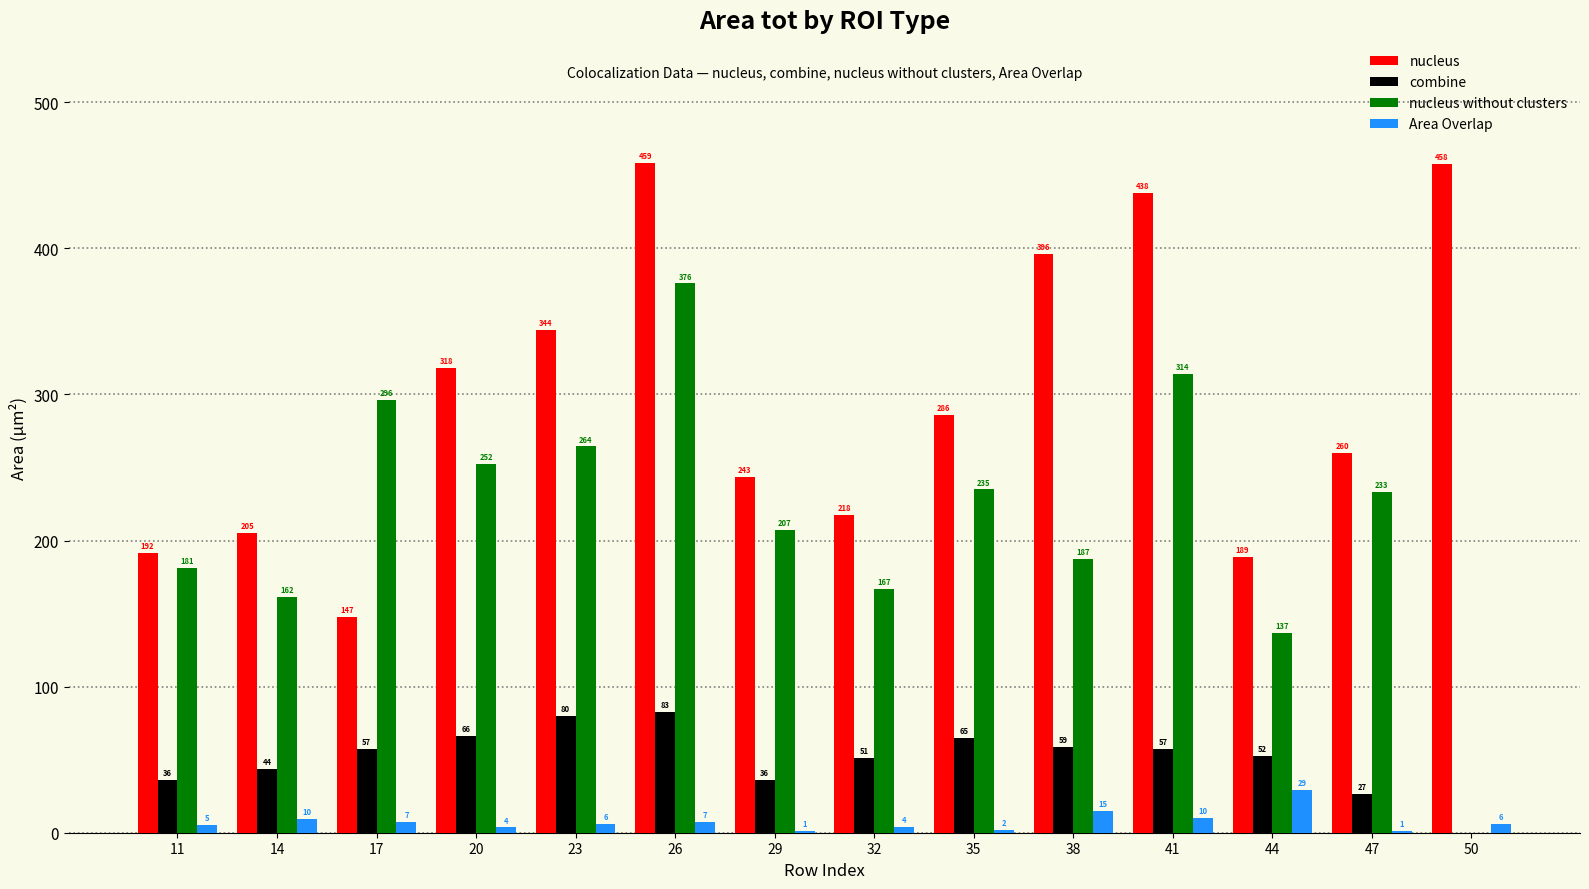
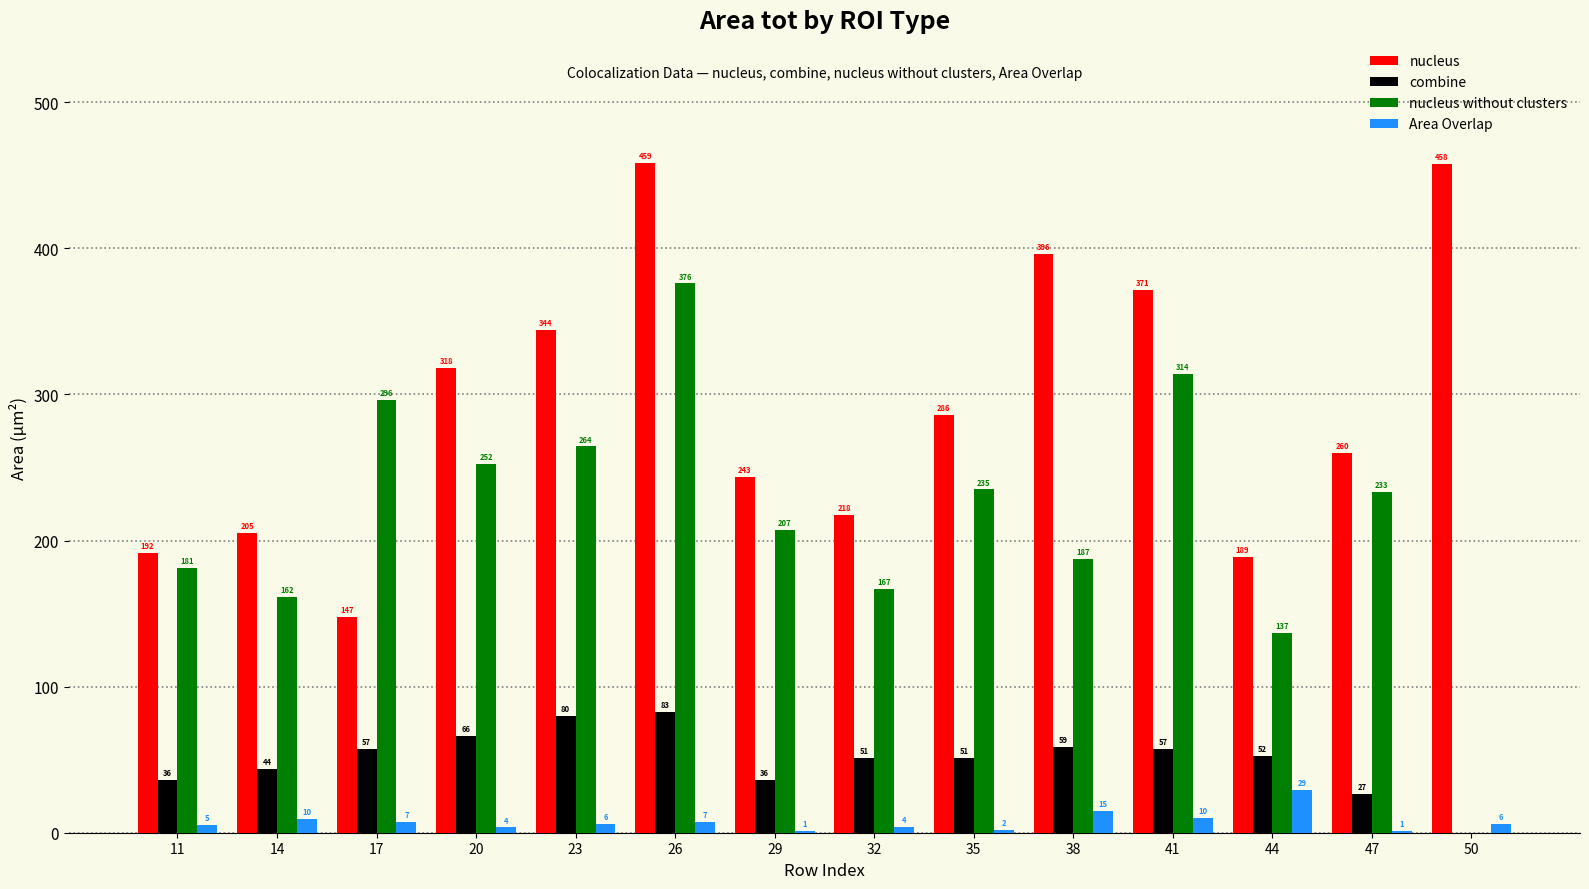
combine, 35: 65 -> 51
nucleus, 41: 438 -> 371
